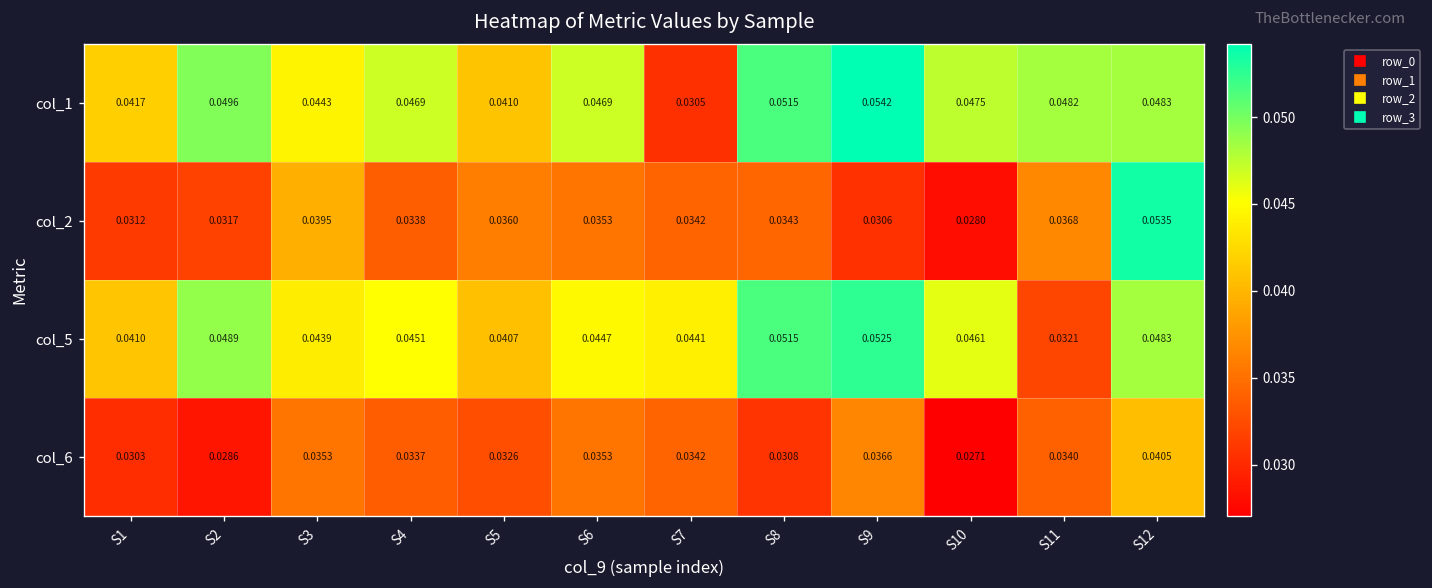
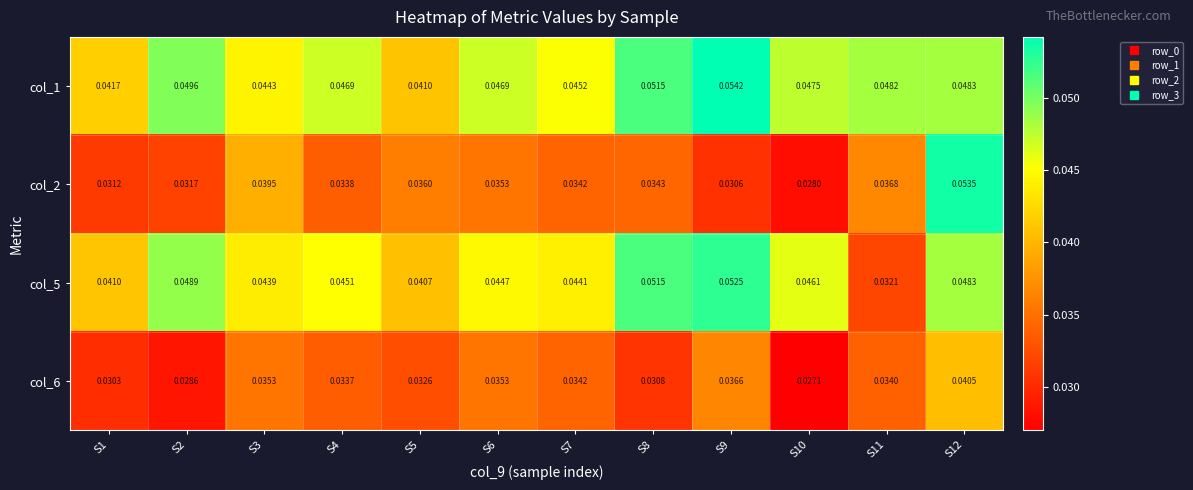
col_1, S7: 0.0305 -> 0.0452
